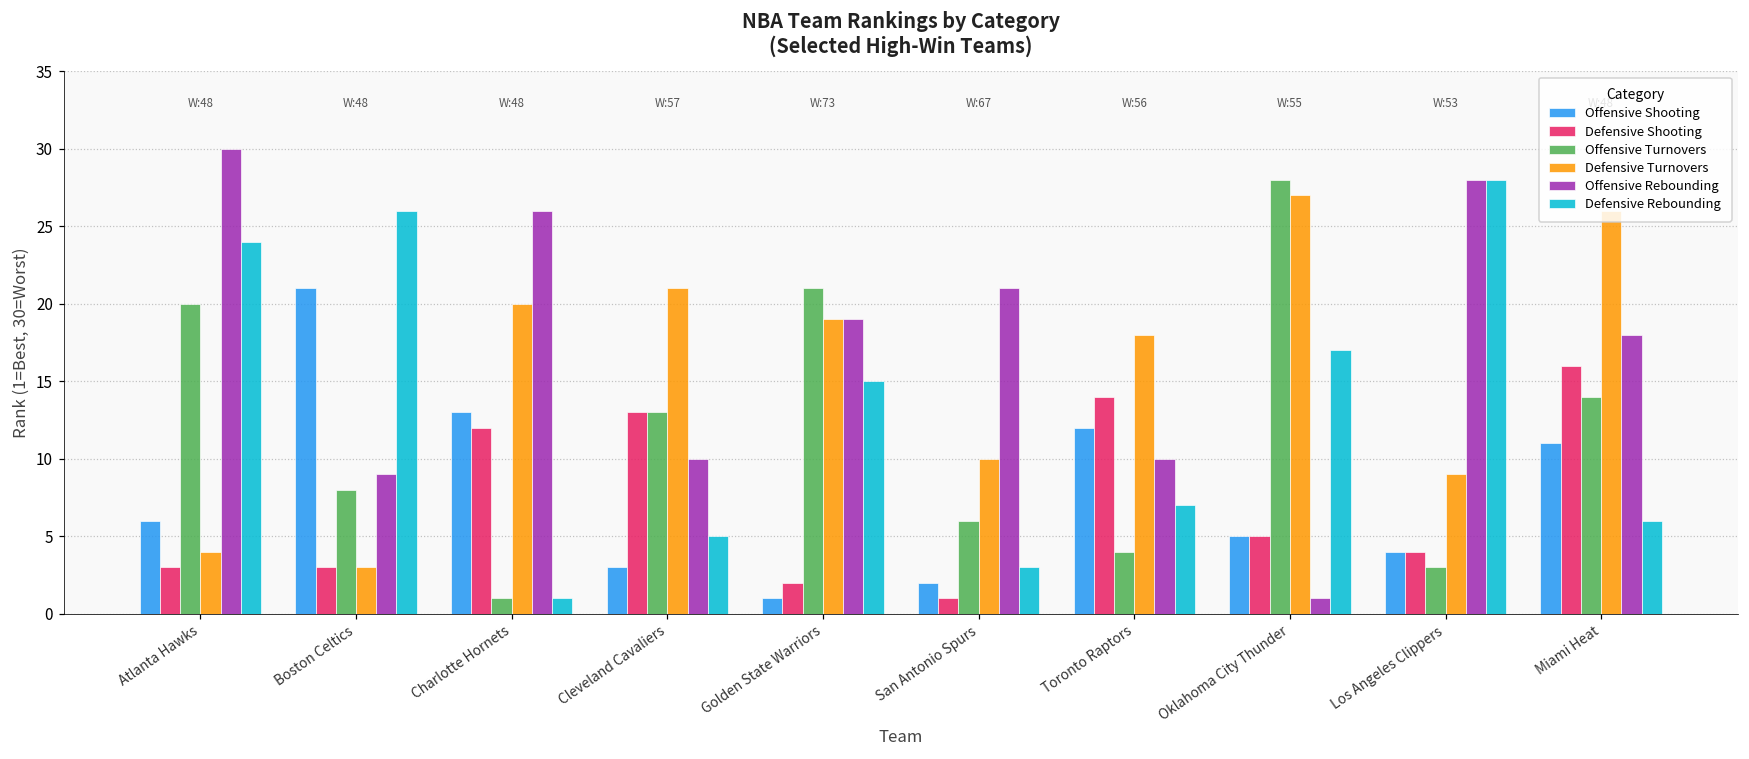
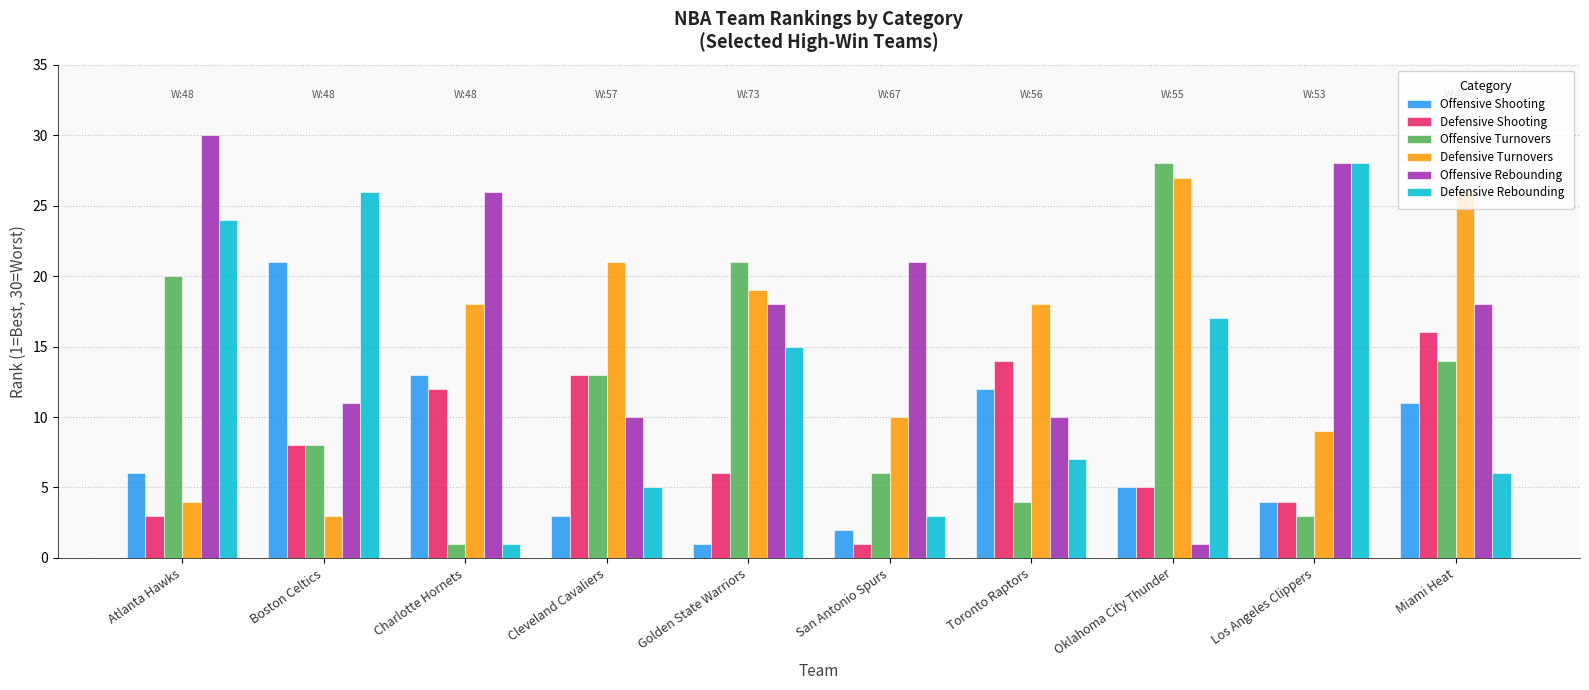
Defensive Shooting, Boston Celtics: 3 -> 8
Offensive Rebounding, Boston Celtics: 9 -> 11
Defensive Turnovers, Charlotte Hornets: 20 -> 18
Defensive Shooting, Golden State Warriors: 2 -> 6
Offensive Rebounding, Golden State Warriors: 19 -> 18
